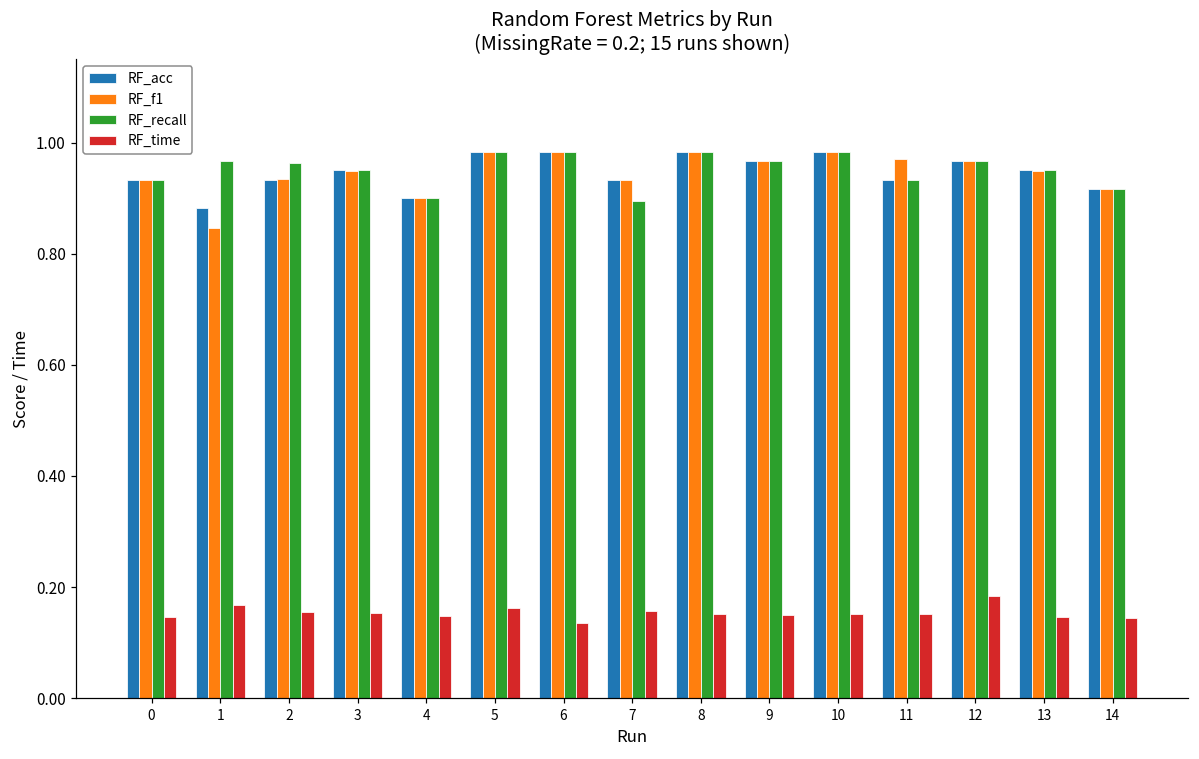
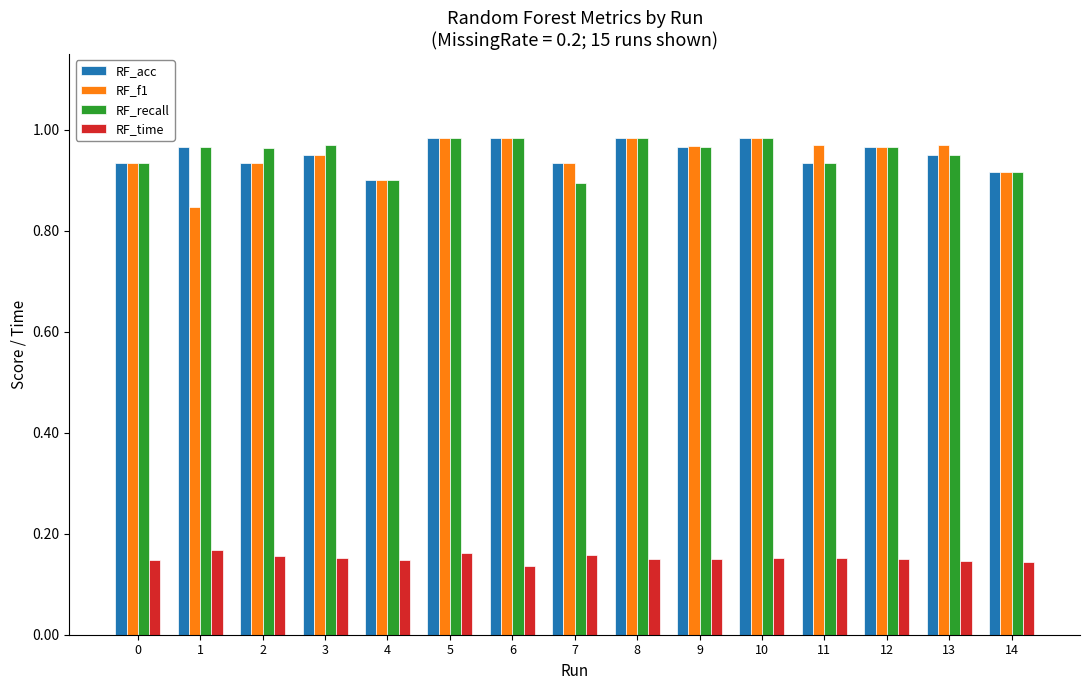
RF_acc, 1: 0.88 -> 0.97
RF_recall, 3: 0.95 -> 0.97
RF_time, 12: 0.18 -> 0.15
RF_f1, 13: 0.95 -> 0.97
